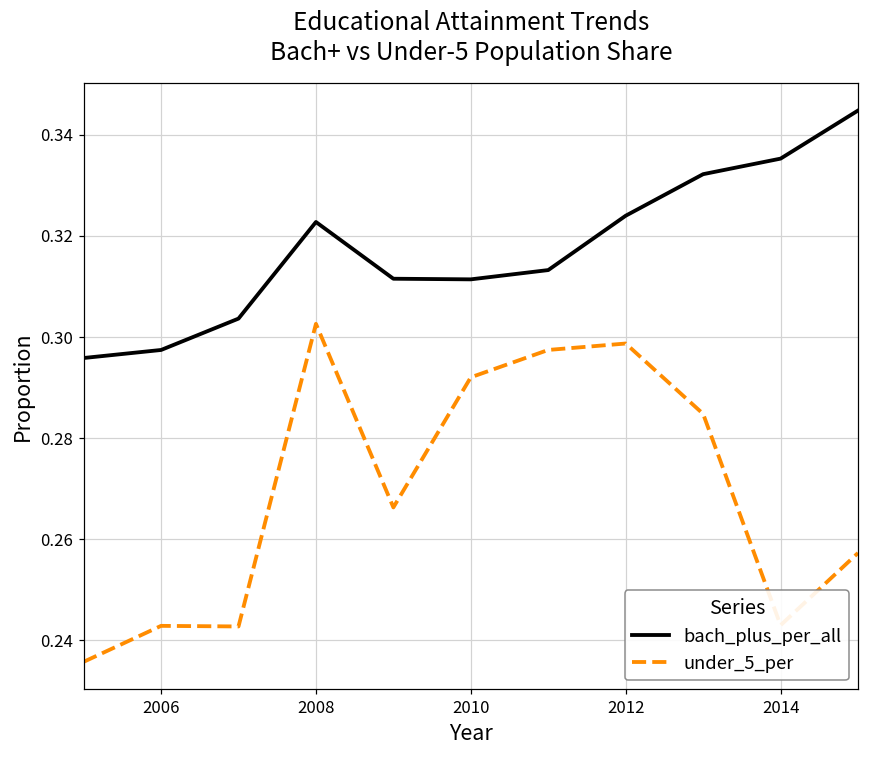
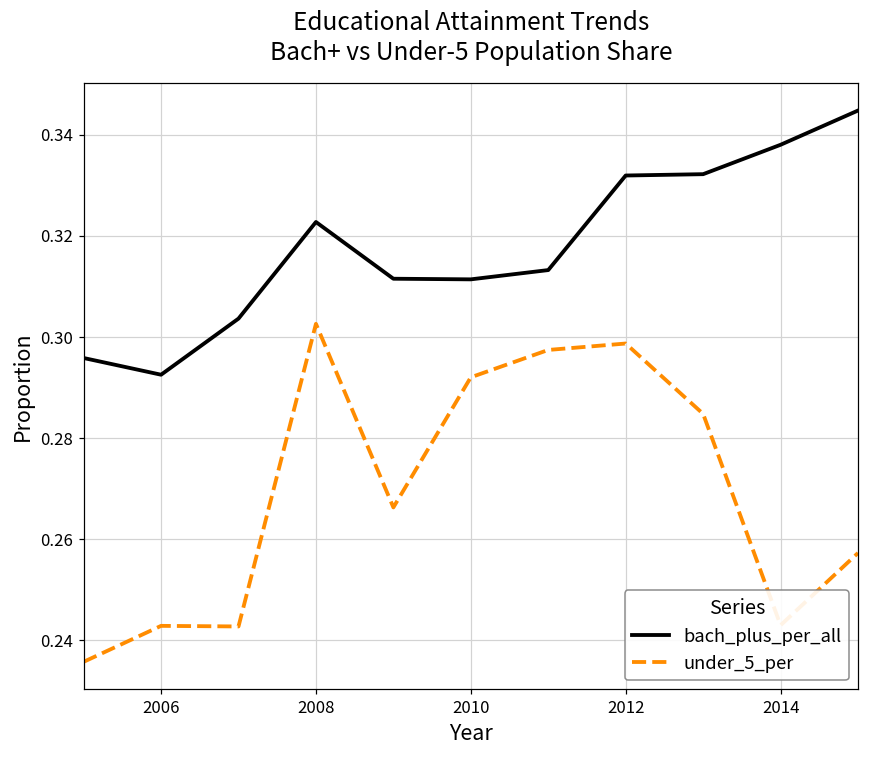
bach_plus_per_all, 2006: 0.297 -> 0.293
bach_plus_per_all, 2012: 0.324 -> 0.332
bach_plus_per_all, 2014: 0.335 -> 0.338
